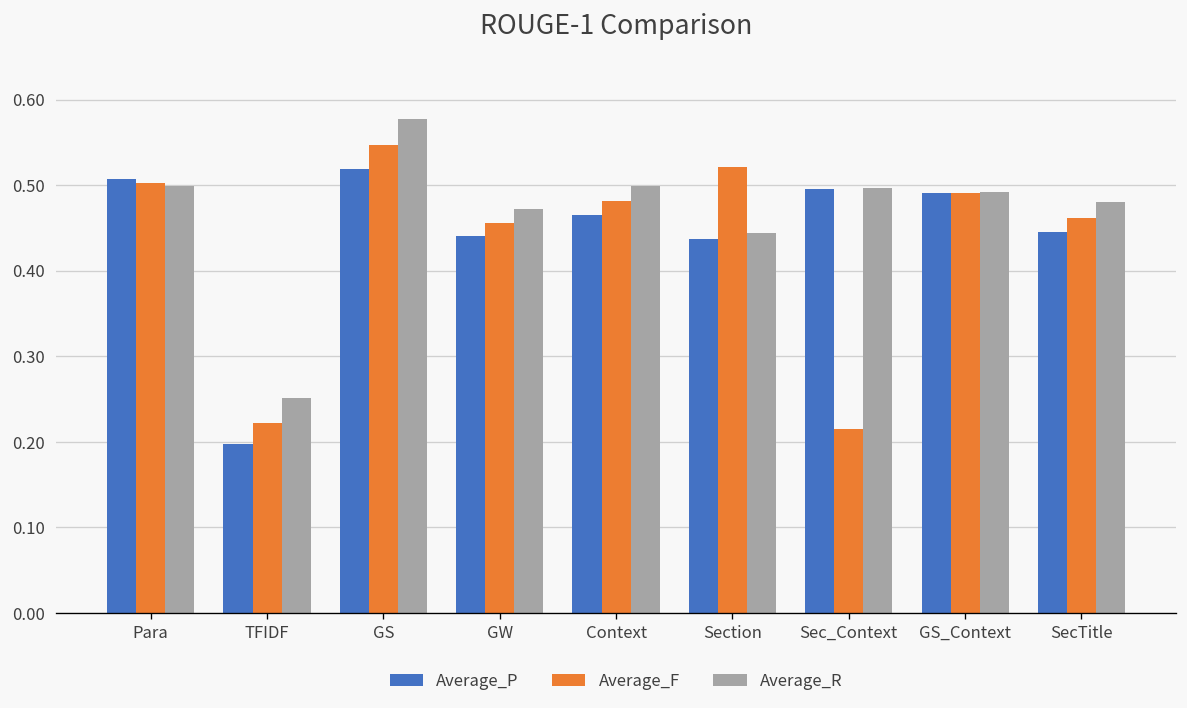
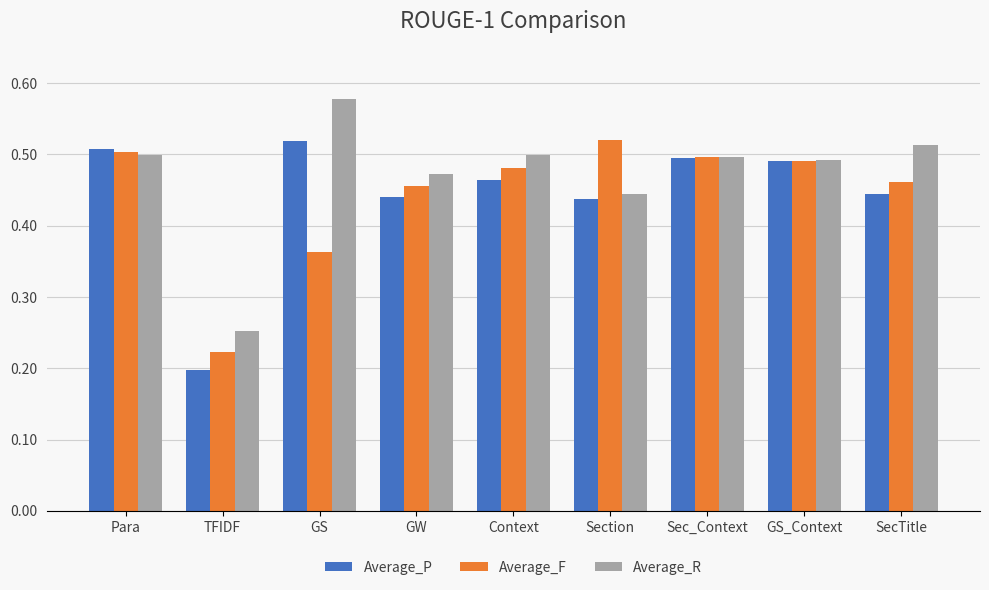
Average_F, GS: 0.55 -> 0.36
Average_F, Sec_Context: 0.22 -> 0.50
Average_R, SecTitle: 0.48 -> 0.51
